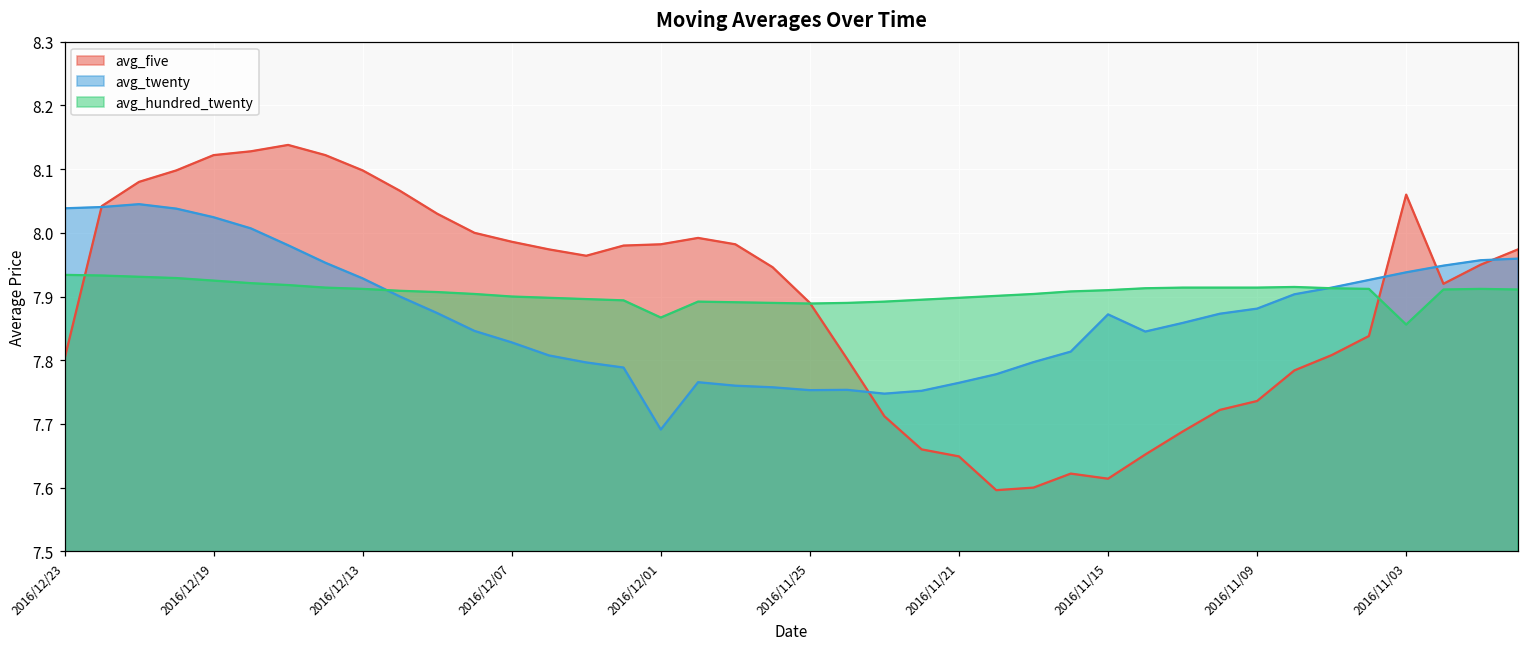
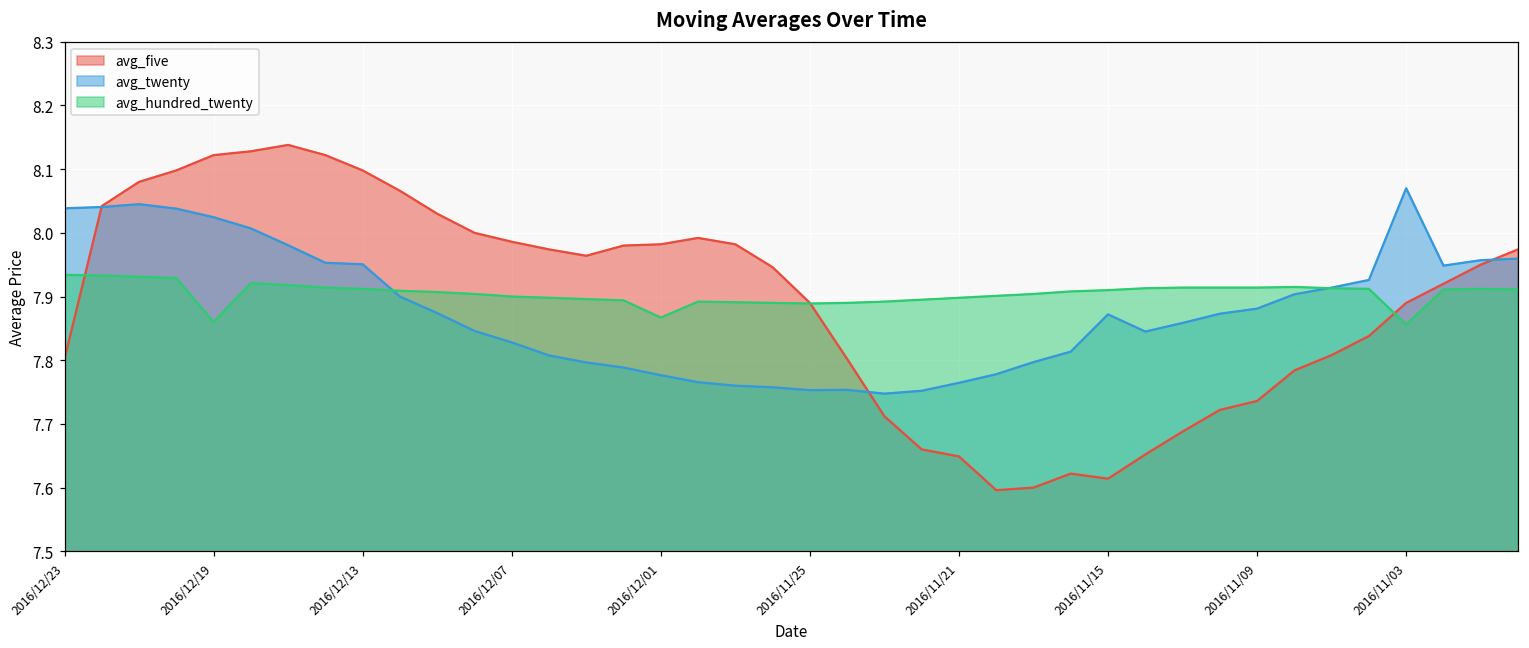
avg_hundred_twenty, 2016/12/19: 7.93 -> 7.86
avg_twenty, 2016/12/13: 7.93 -> 7.95
avg_twenty, 2016/12/01: 7.69 -> 7.78
avg_five, 2016/11/03: 8.06 -> 7.89
avg_twenty, 2016/11/03: 7.94 -> 8.07
